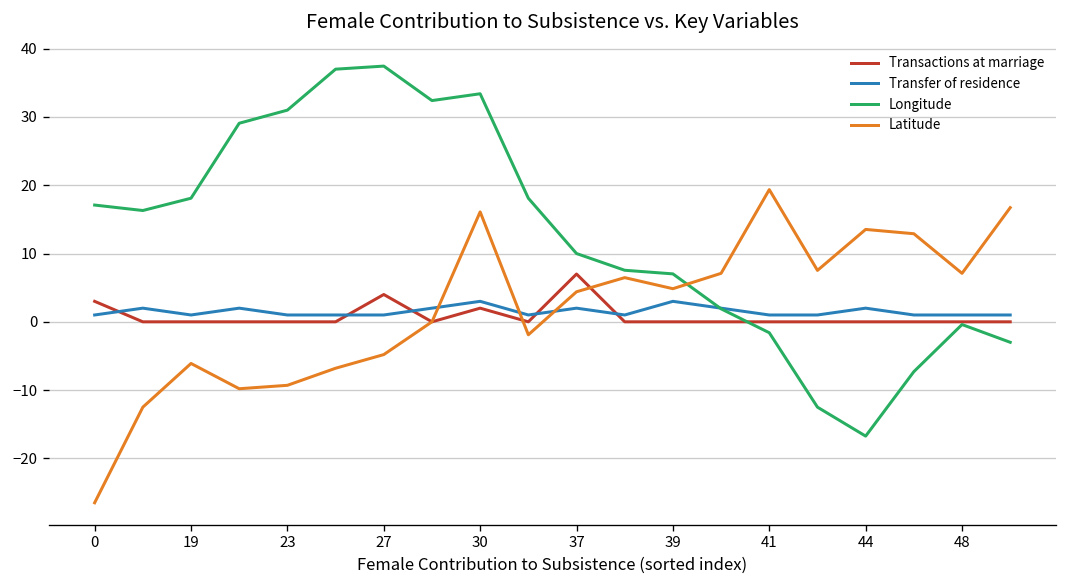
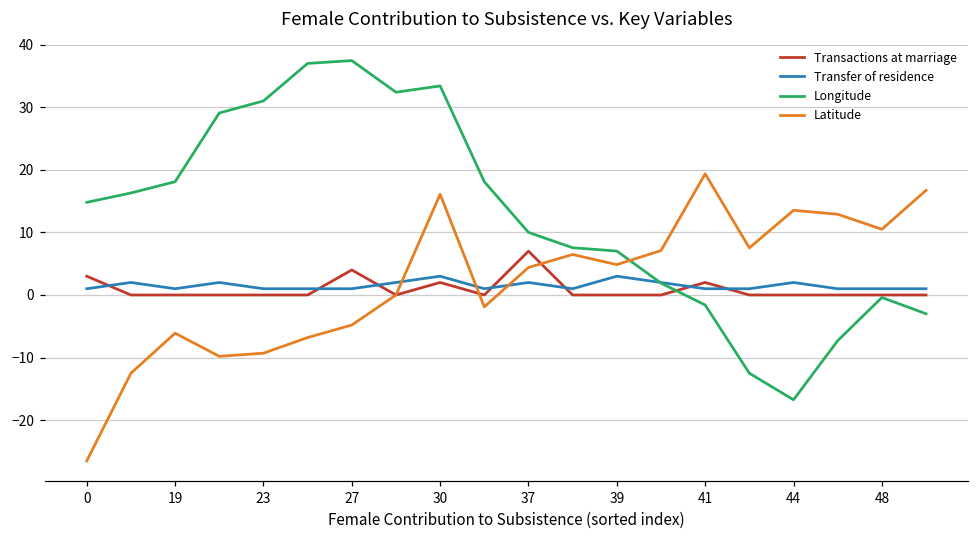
Longitude, 0: 17 -> 15
Transactions at marriage, 41: 0 -> 2
Latitude, 48: 7 -> 11
